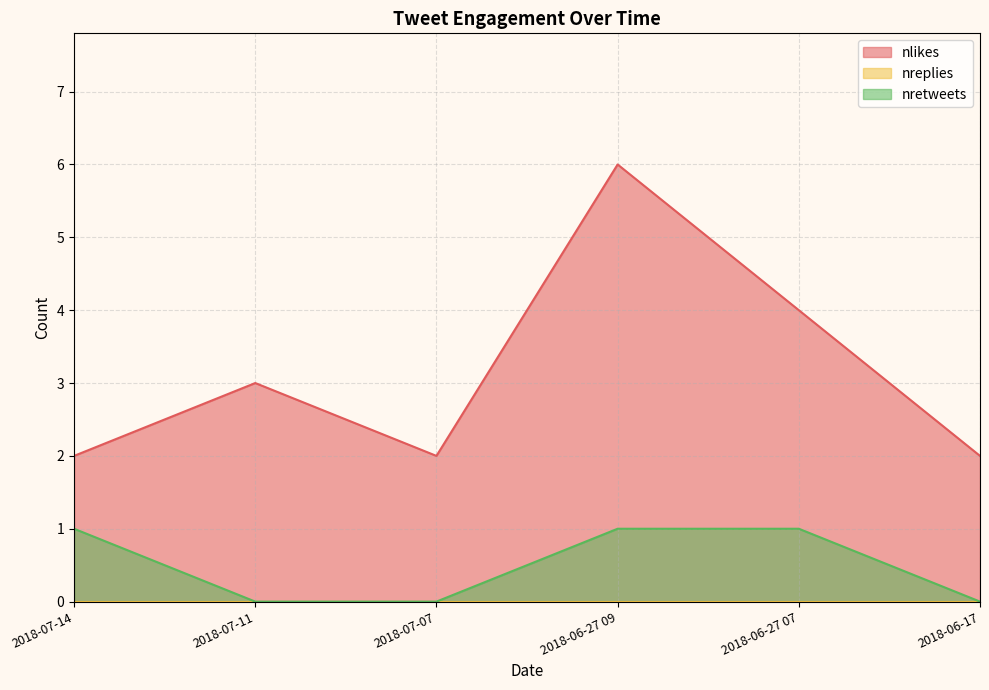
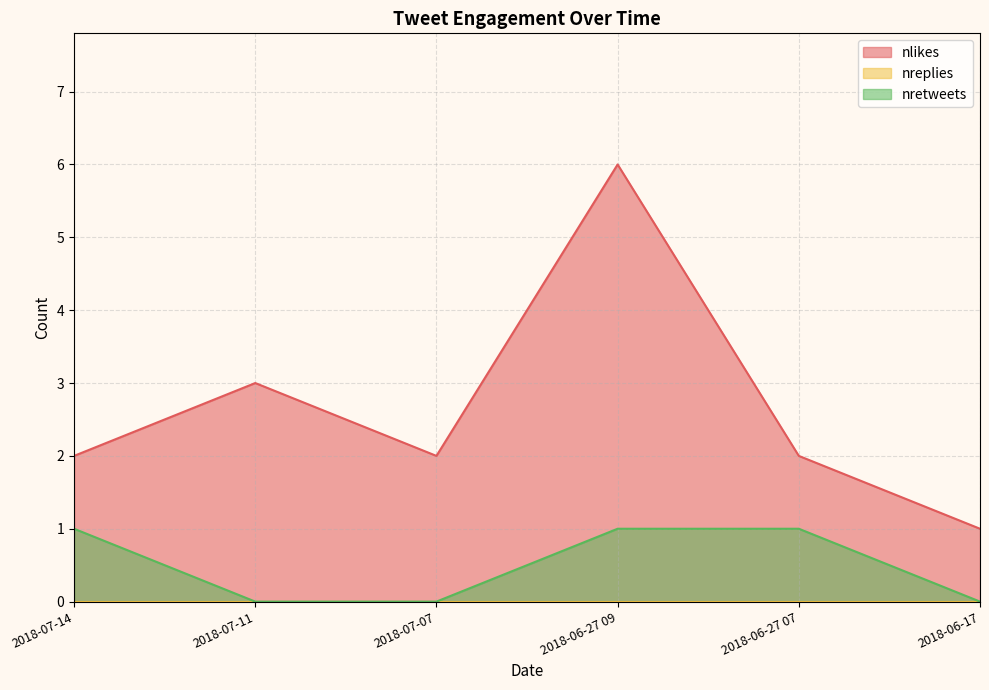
nlikes, 2018-06-27 07: 4 -> 2
nlikes, 2018-06-17: 2 -> 1
